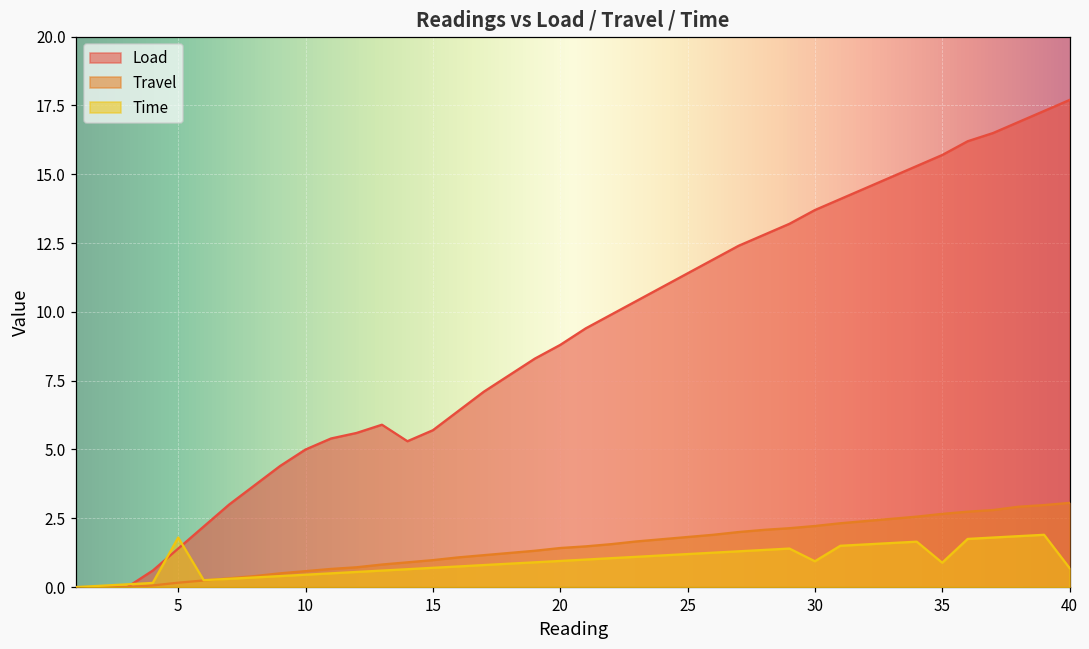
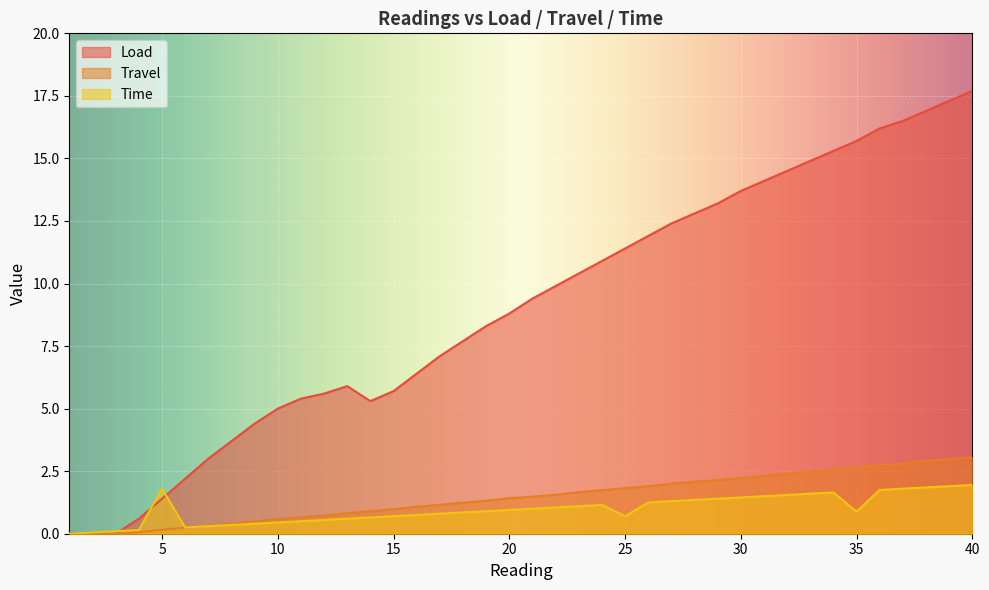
Time, 25: 1.2 -> 0.7
Time, 30: 0.9 -> 1.5
Time, 40: 0.7 -> 2.0
